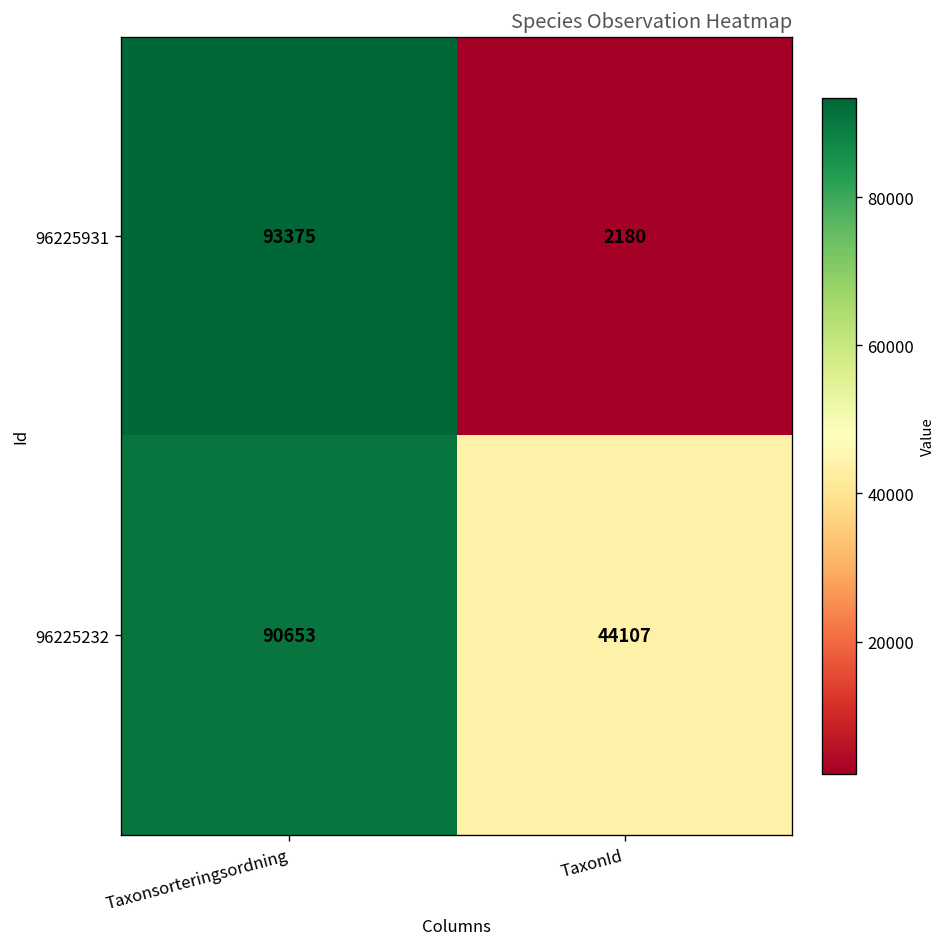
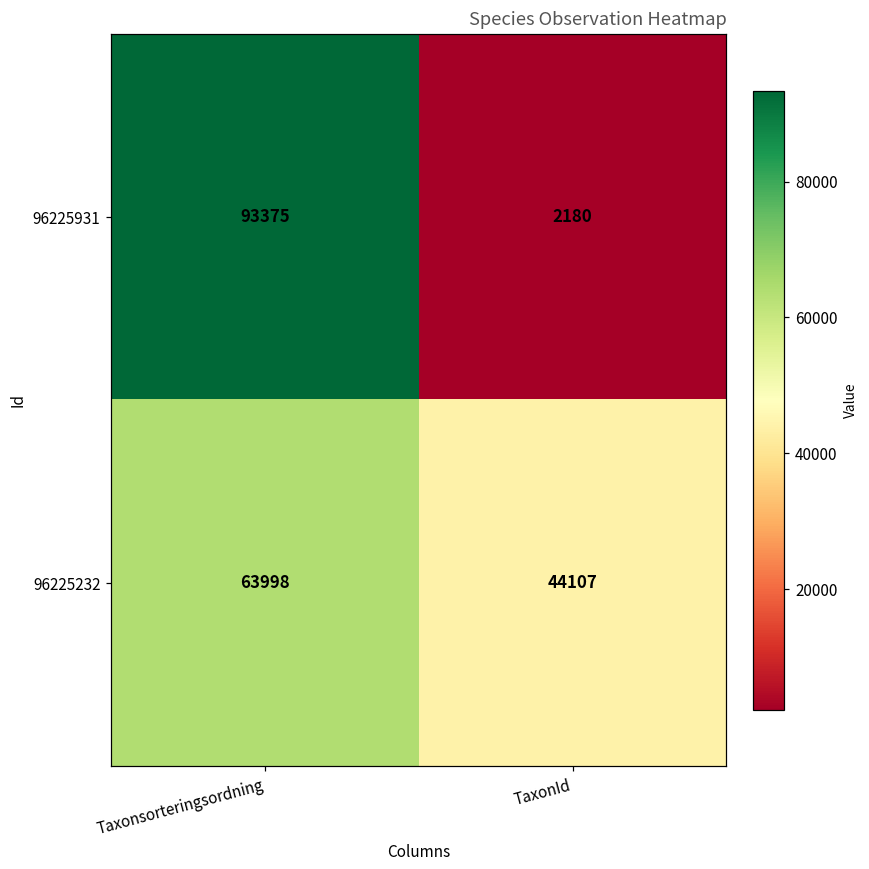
96225232, Taxonsorteringsordning: 90653 -> 63998
